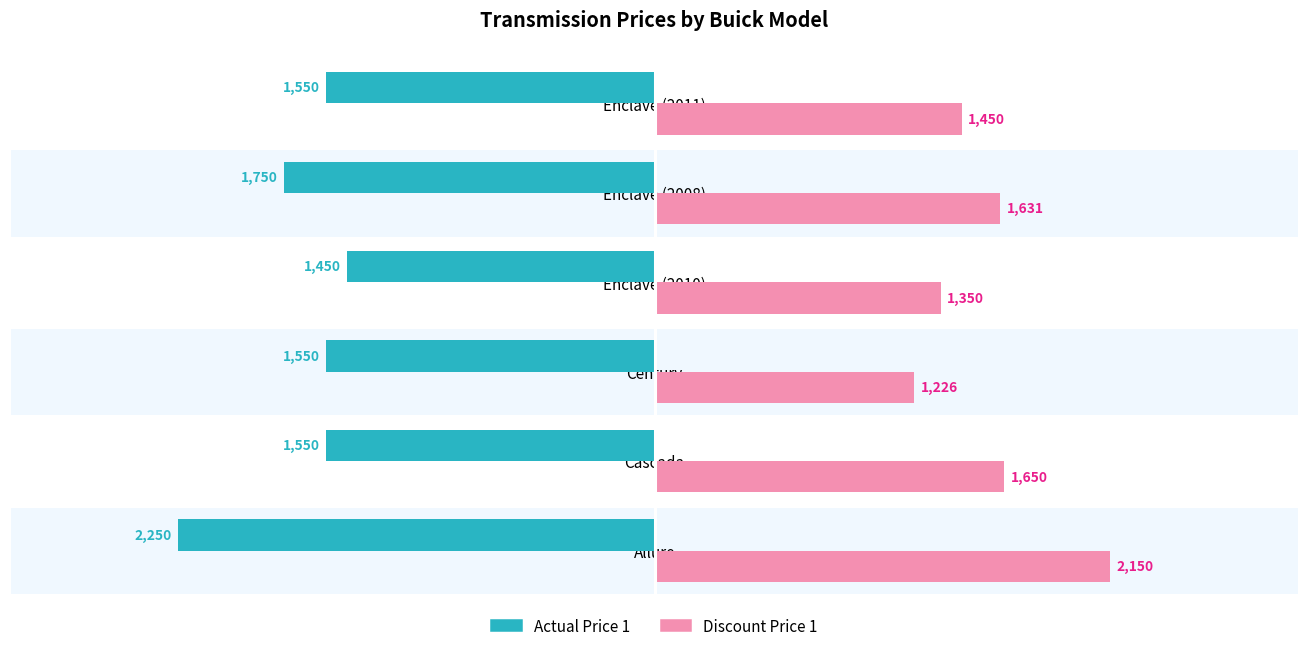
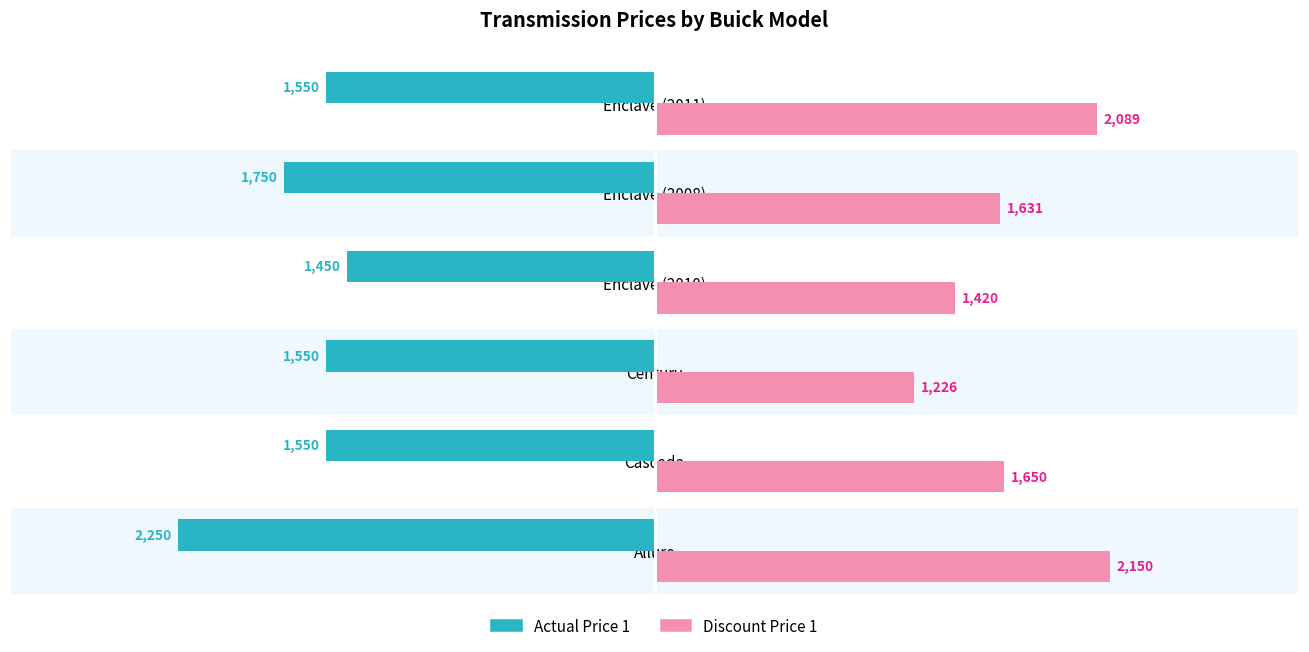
Discount Price 1, Enclave (2011): 1,450 -> 2,089
Discount Price 1, Enclave (2010): 1,350 -> 1,420
